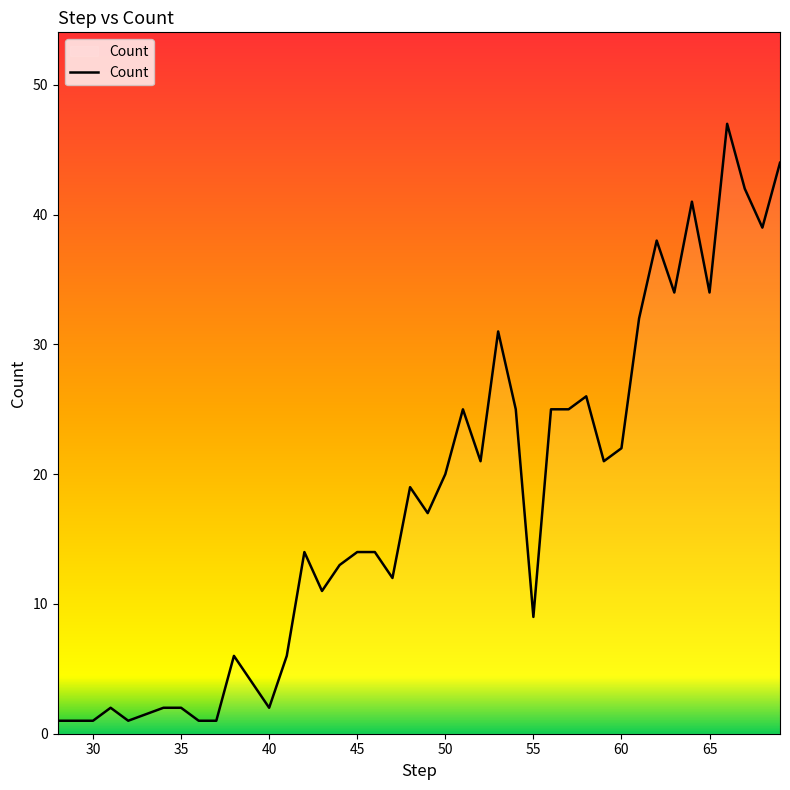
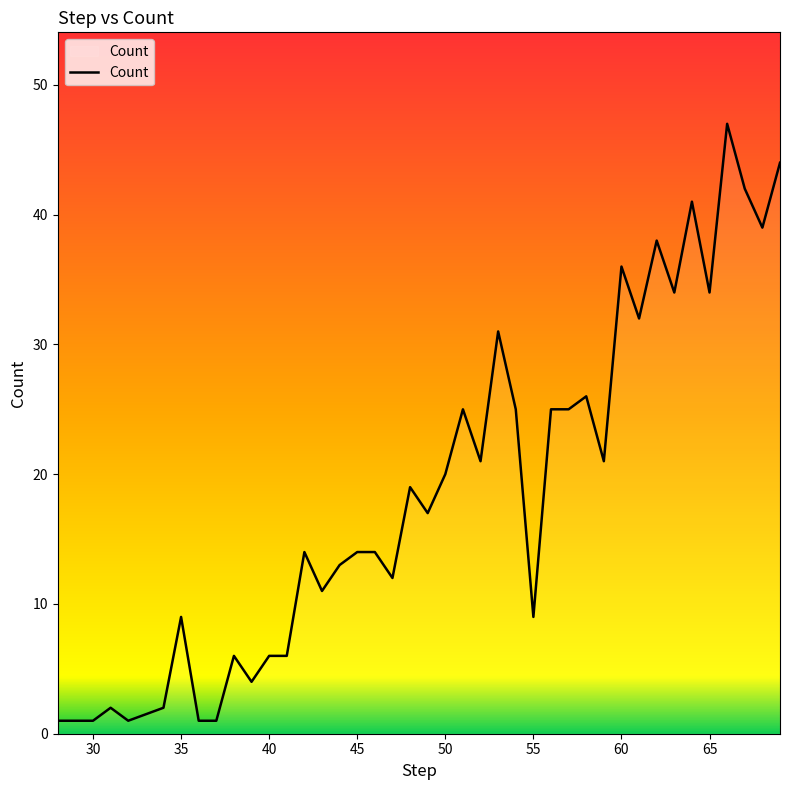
35: 2 -> 9
40: 2 -> 6
60: 22 -> 36
